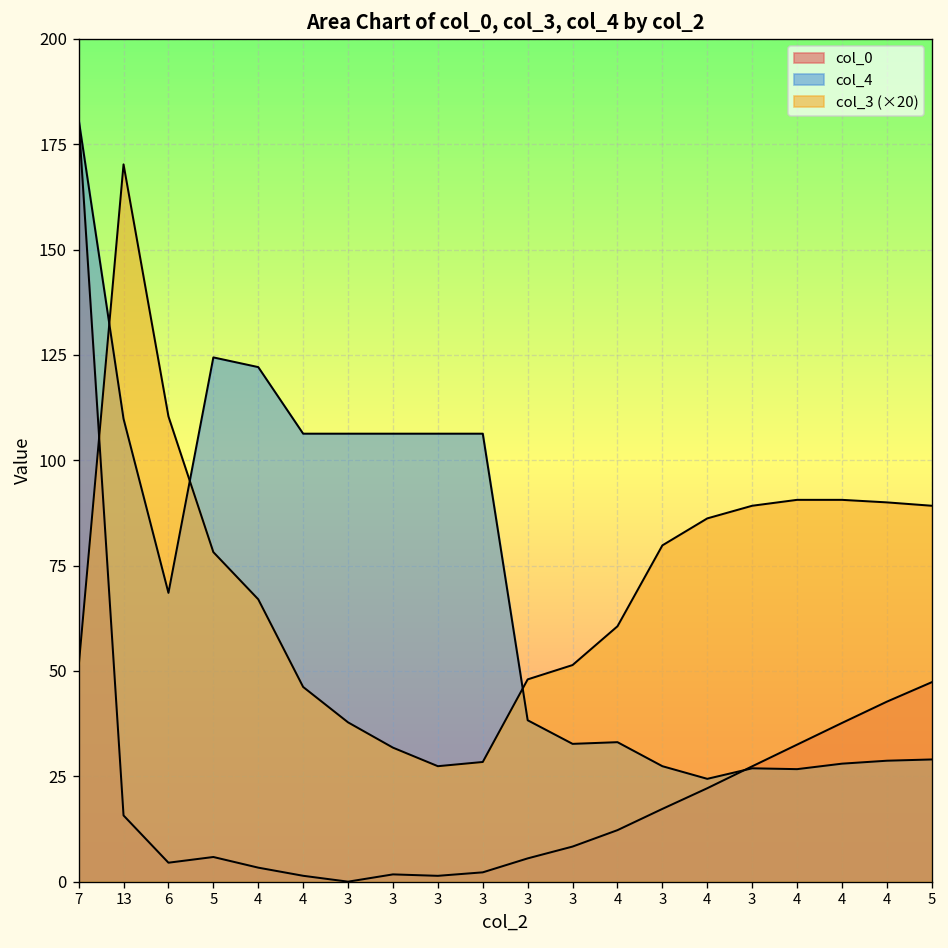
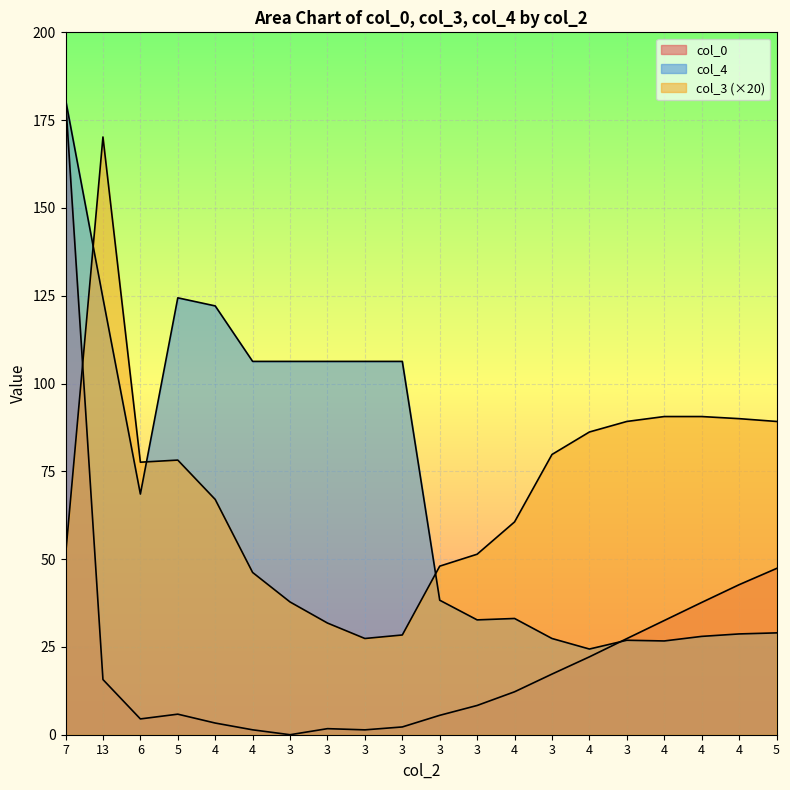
col_4, 13: 110 -> 124
col_3 (×20), 6: 110 -> 78
